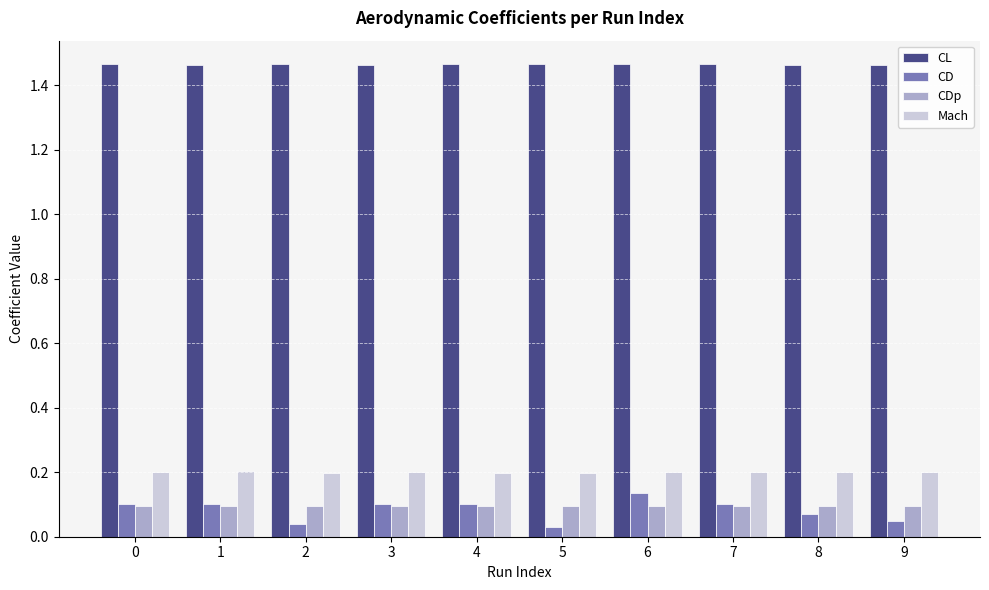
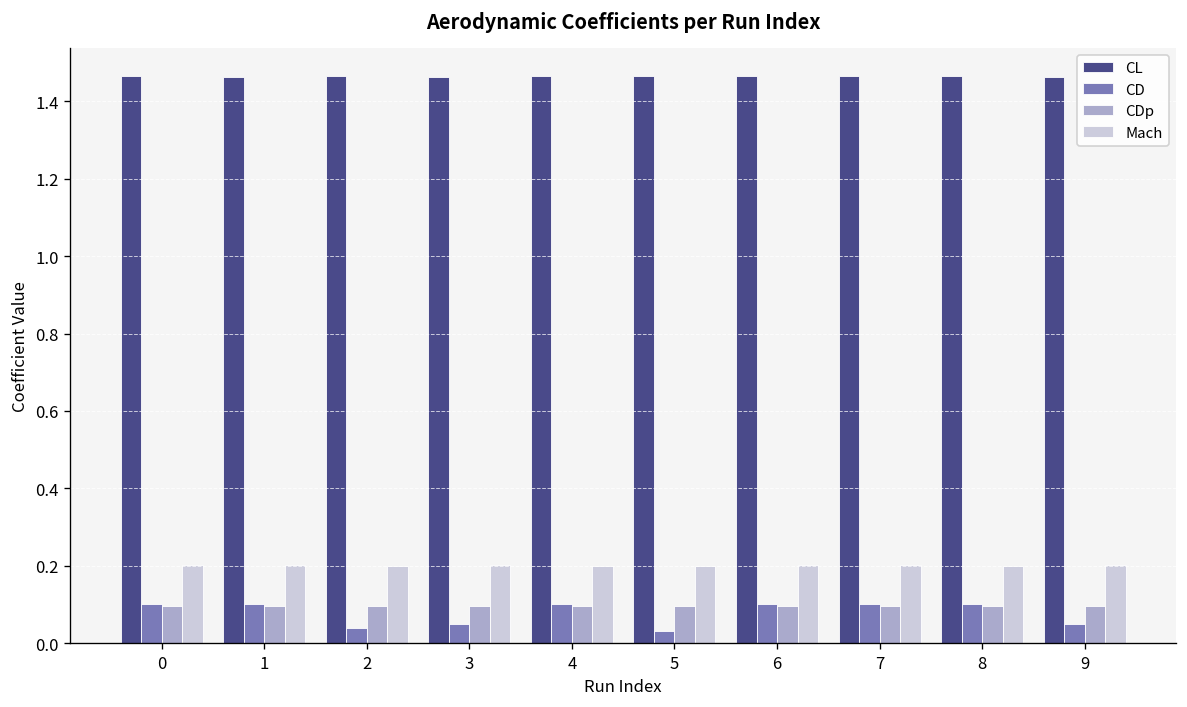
CD, 3: 0.10 -> 0.05
CD, 6: 0.14 -> 0.10
CD, 8: 0.07 -> 0.10
